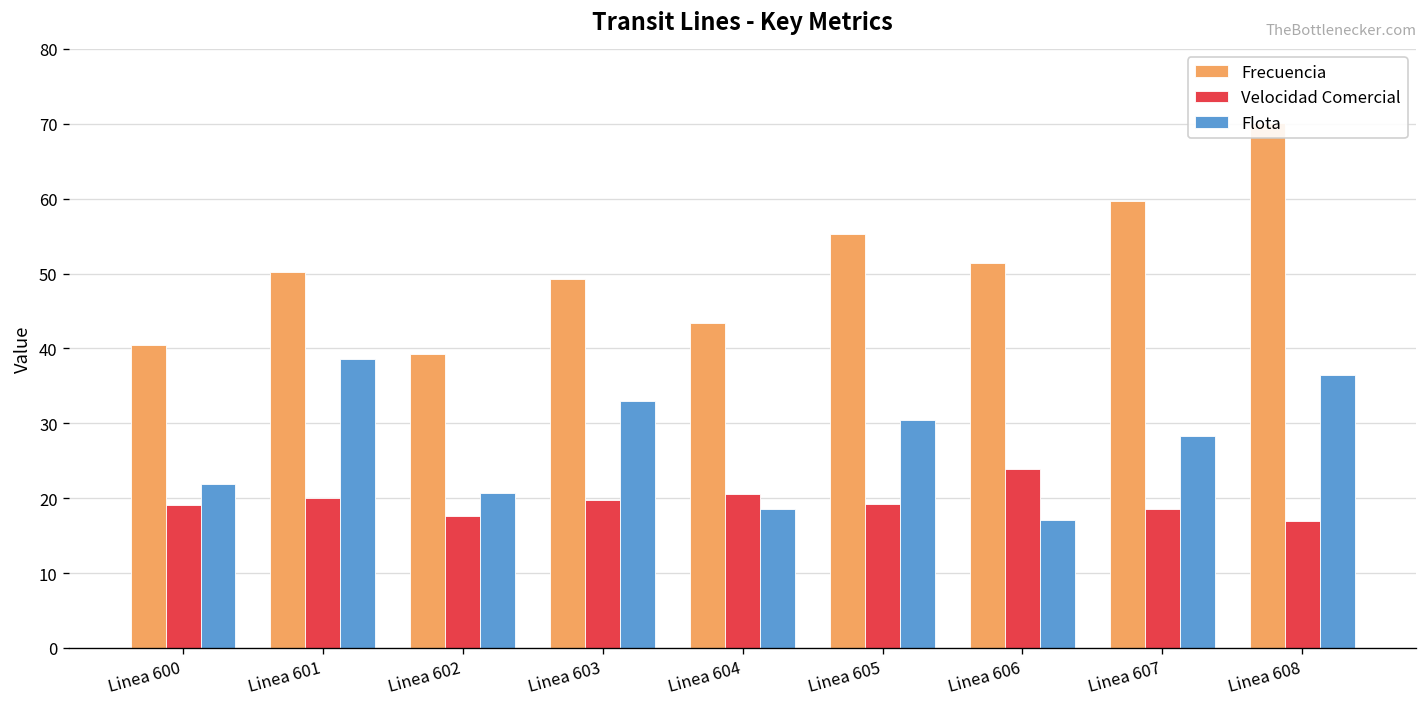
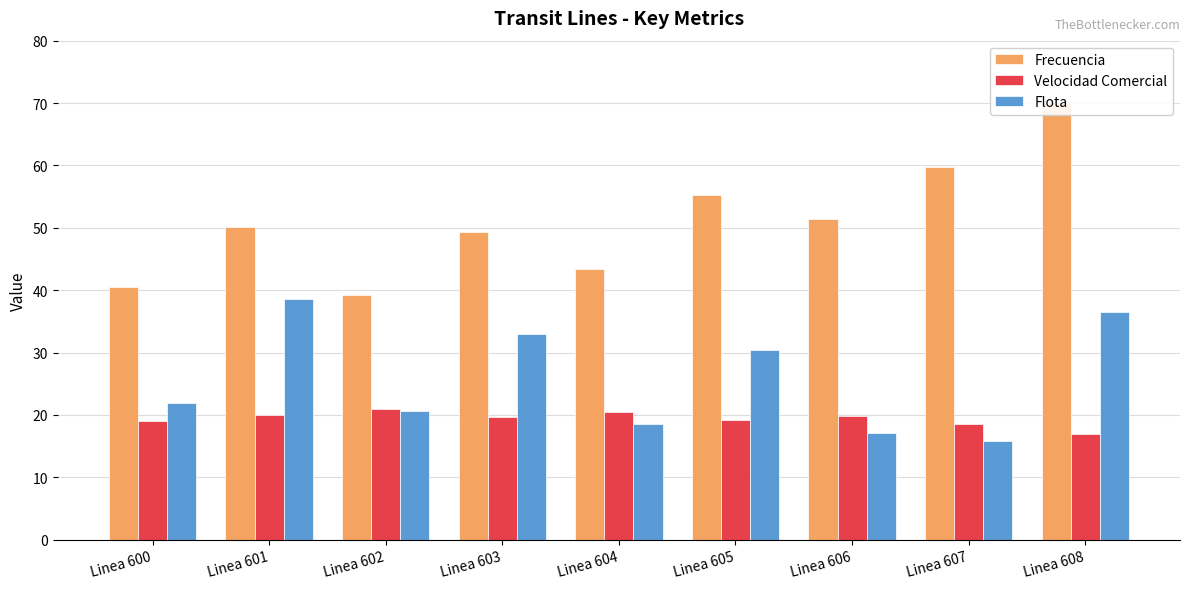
Velocidad Comercial, Linea 602: 18 -> 21
Velocidad Comercial, Linea 606: 24 -> 20
Flota, Linea 607: 28 -> 16
